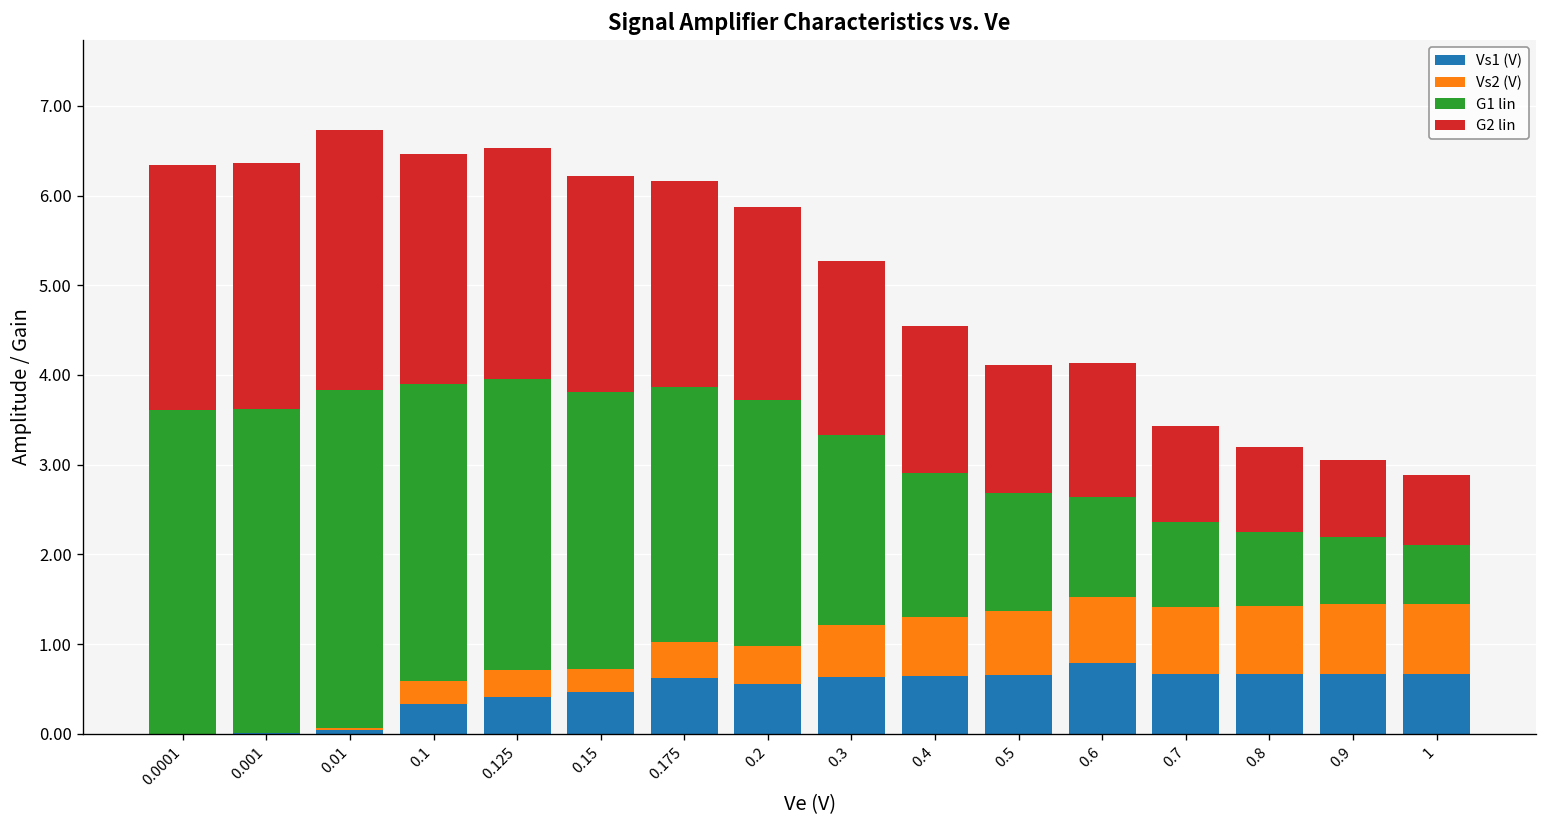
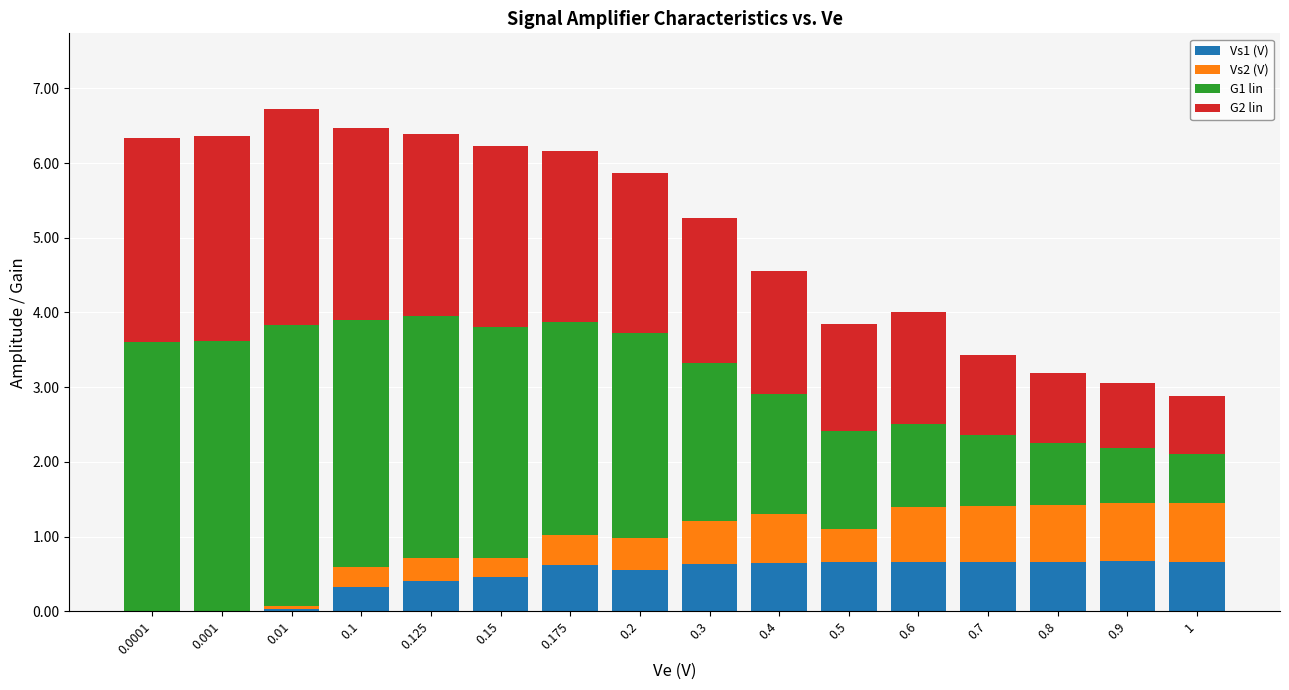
G2 lin, 0.125: 2.6 -> 2.4
Vs2 (V), 0.5: 0.7 -> 0.4
Vs1 (V), 0.6: 0.8 -> 0.7
